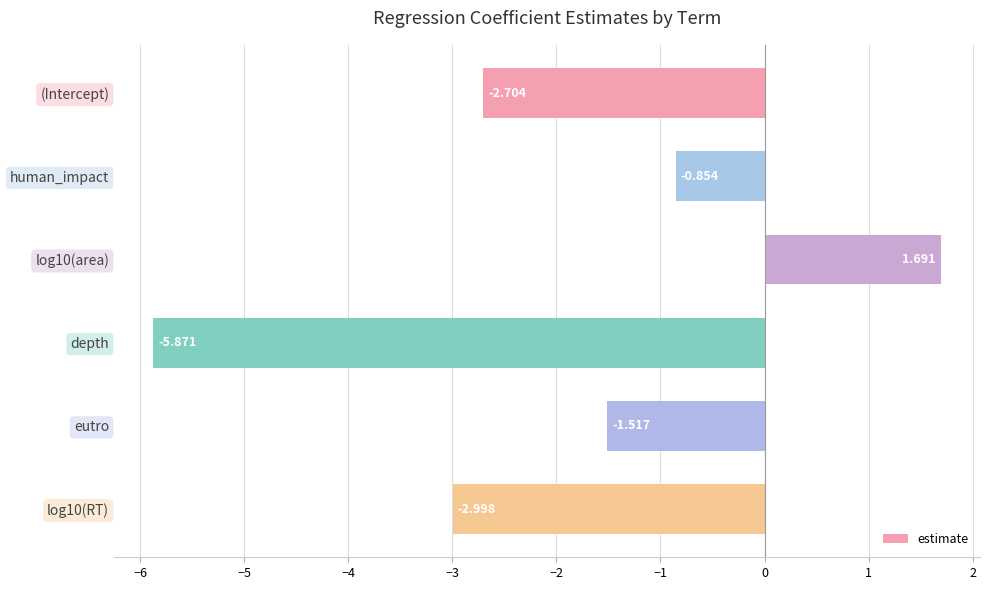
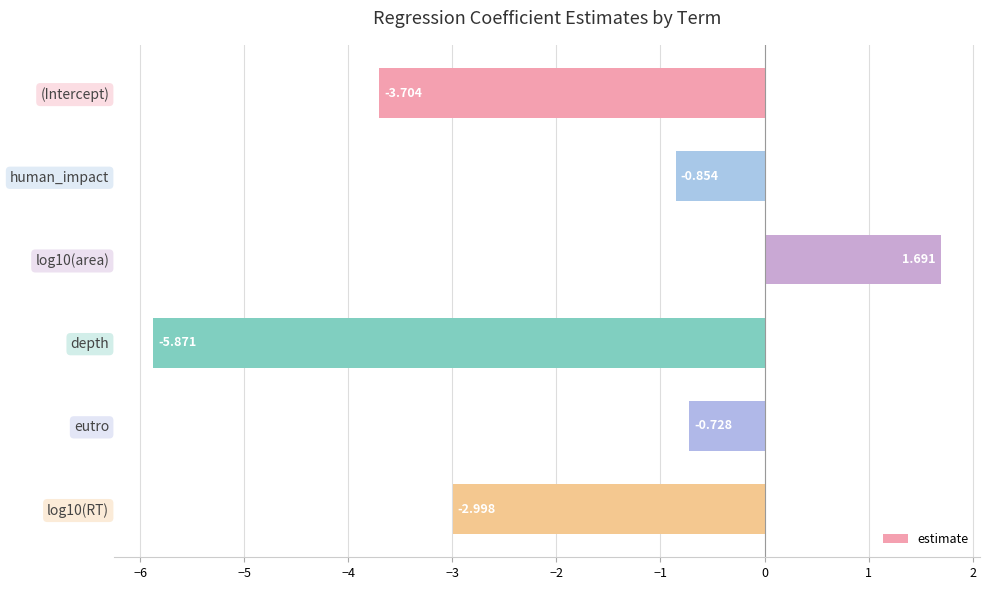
(Intercept): -2.704 -> -3.704
eutro: -1.517 -> -0.728
